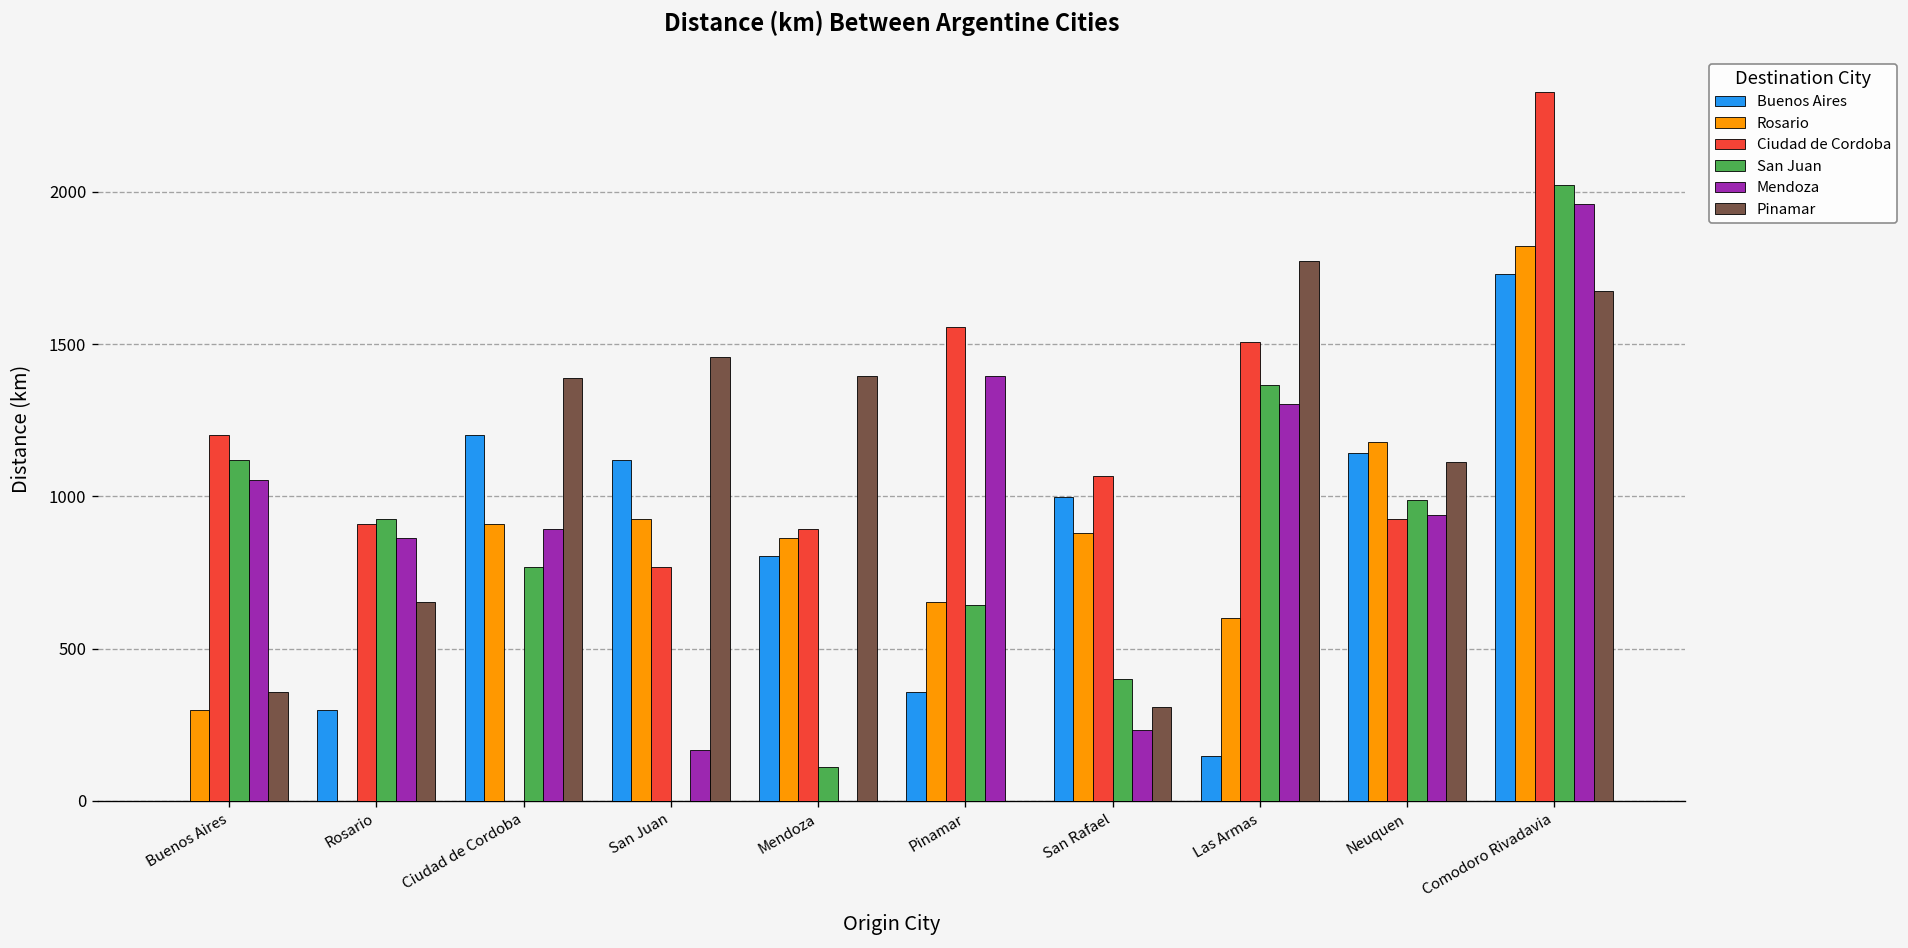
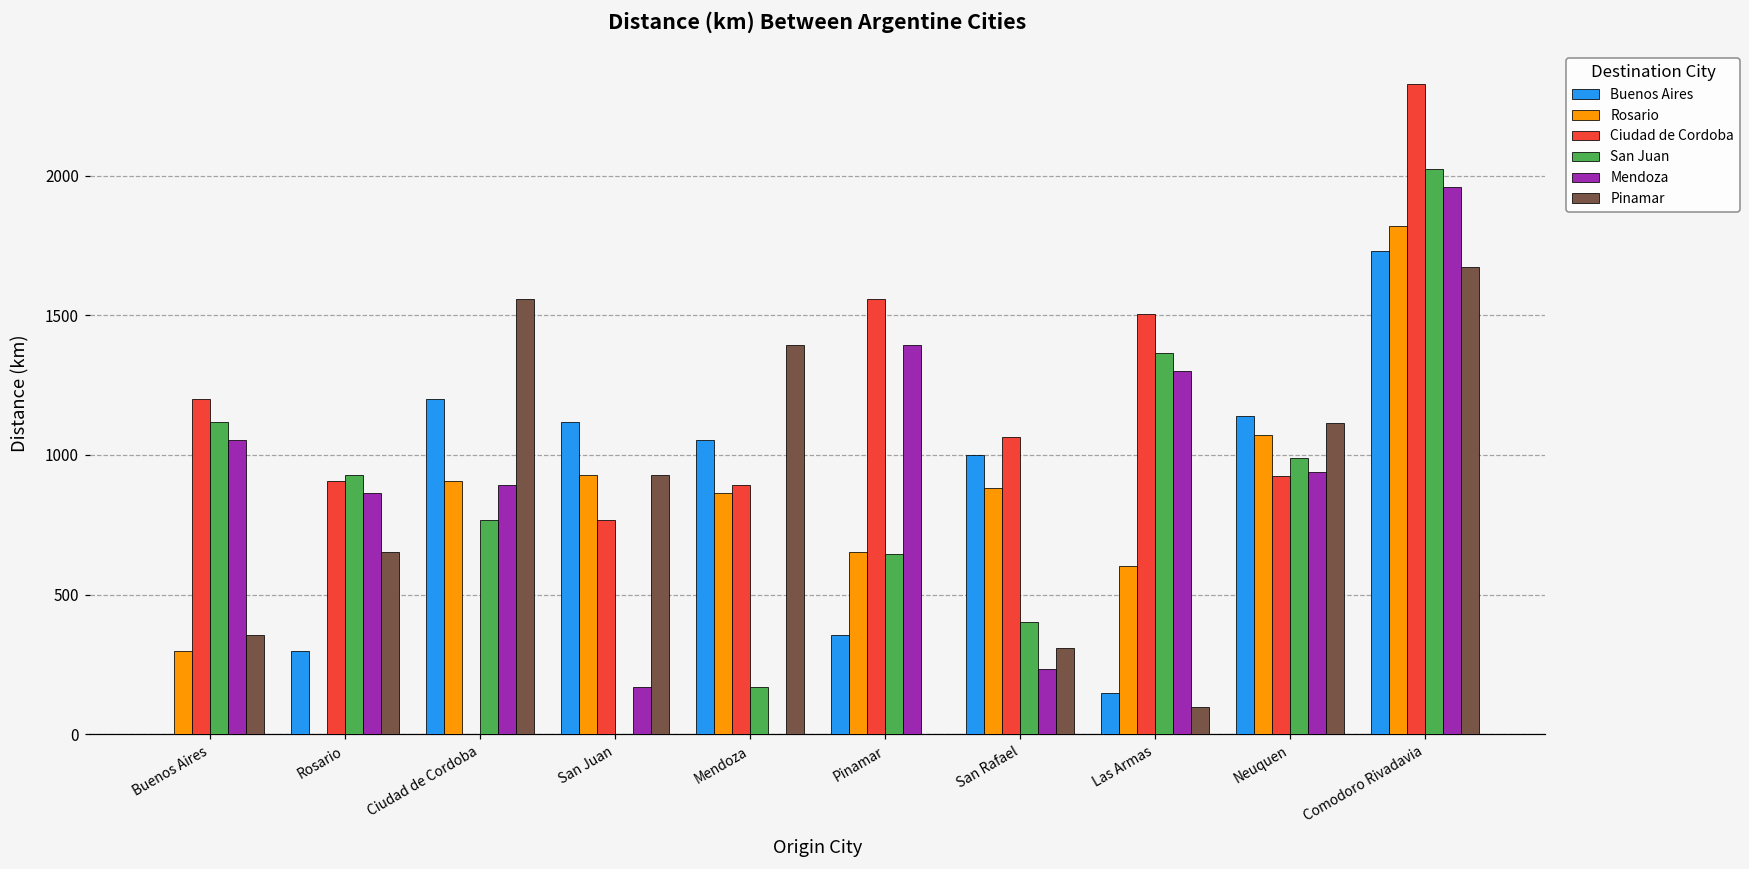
Pinamar, Ciudad de Cordoba: 1390 -> 1560
Pinamar, San Juan: 1460 -> 930
Buenos Aires, Mendoza: 800 -> 1050
San Juan, Mendoza: 110 -> 170
Pinamar, Las Armas: 1770 -> 100
Rosario, Neuquen: 1180 -> 1070
